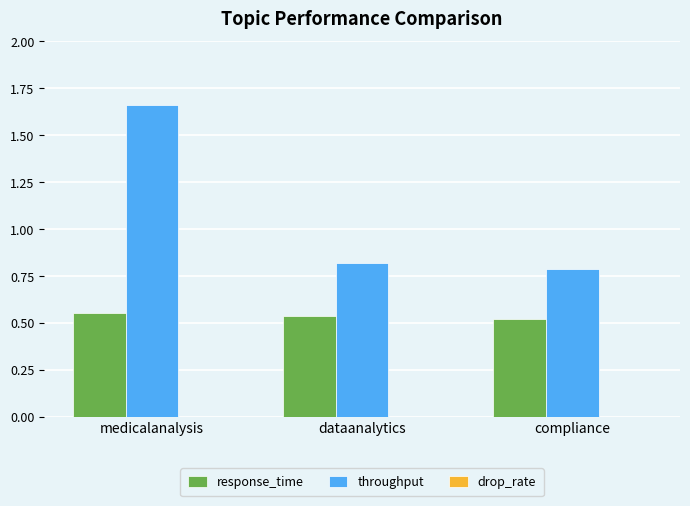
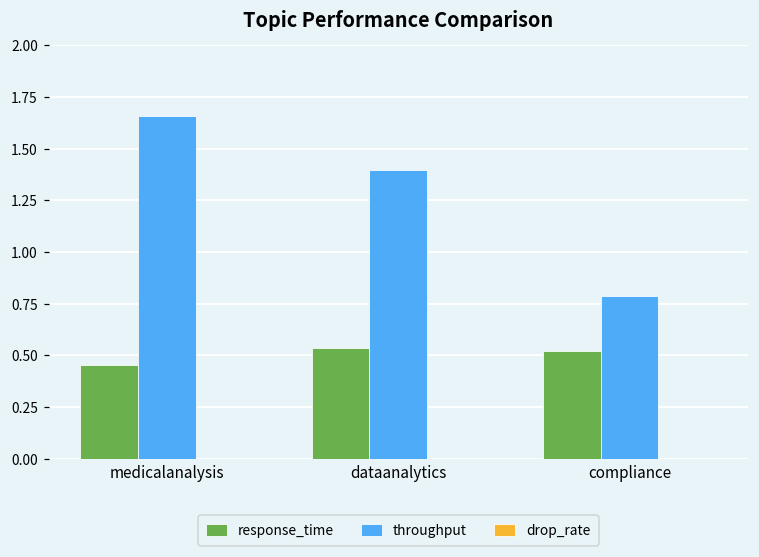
response_time, medicalanalysis: 0.55 -> 0.46
throughput, dataanalytics: 0.82 -> 1.40
